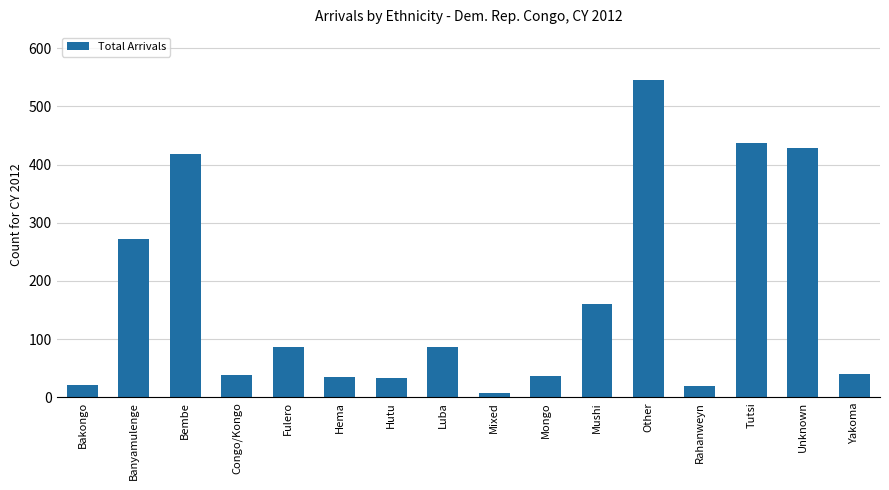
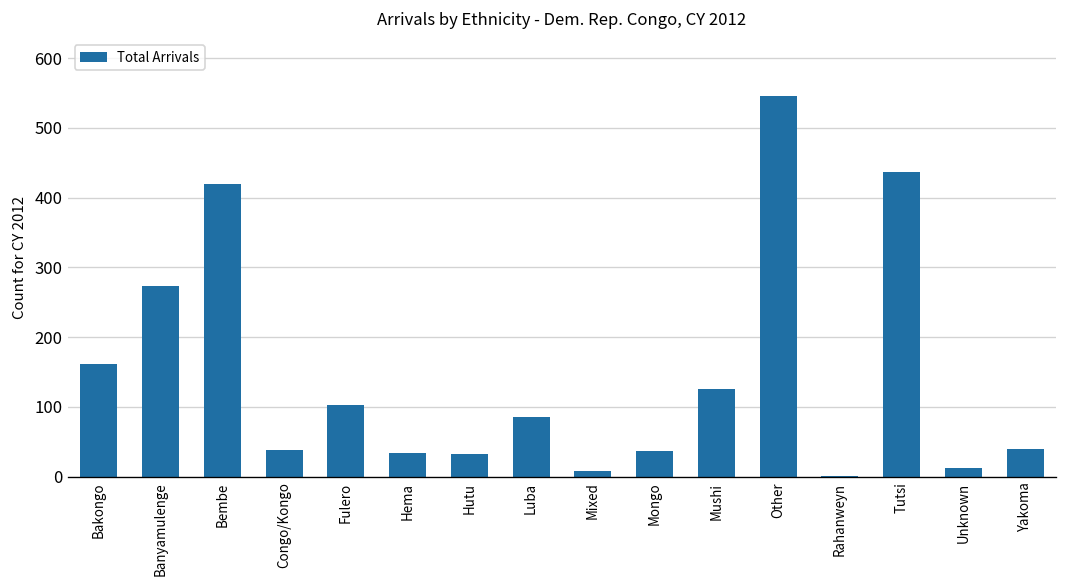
Bakongo: 20 -> 160
Fulero: 90 -> 100
Mushi: 160 -> 130
Rahanweyn: 20 -> 0
Unknown: 430 -> 10
